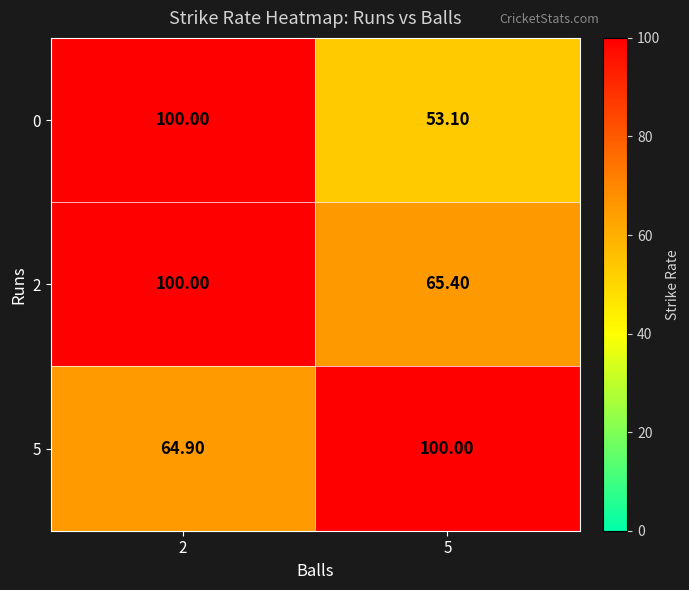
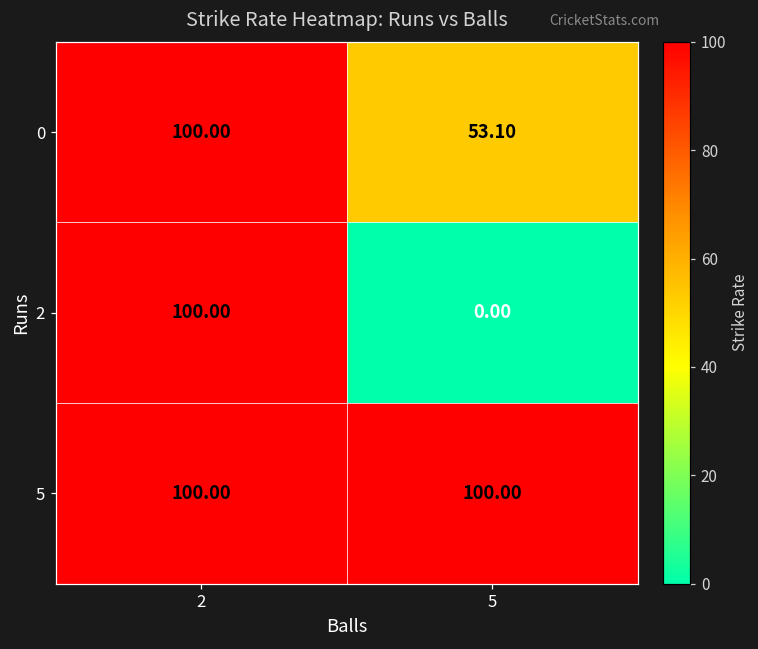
2, 5: 65.40 -> 0.00
5, 2: 64.90 -> 100.00
